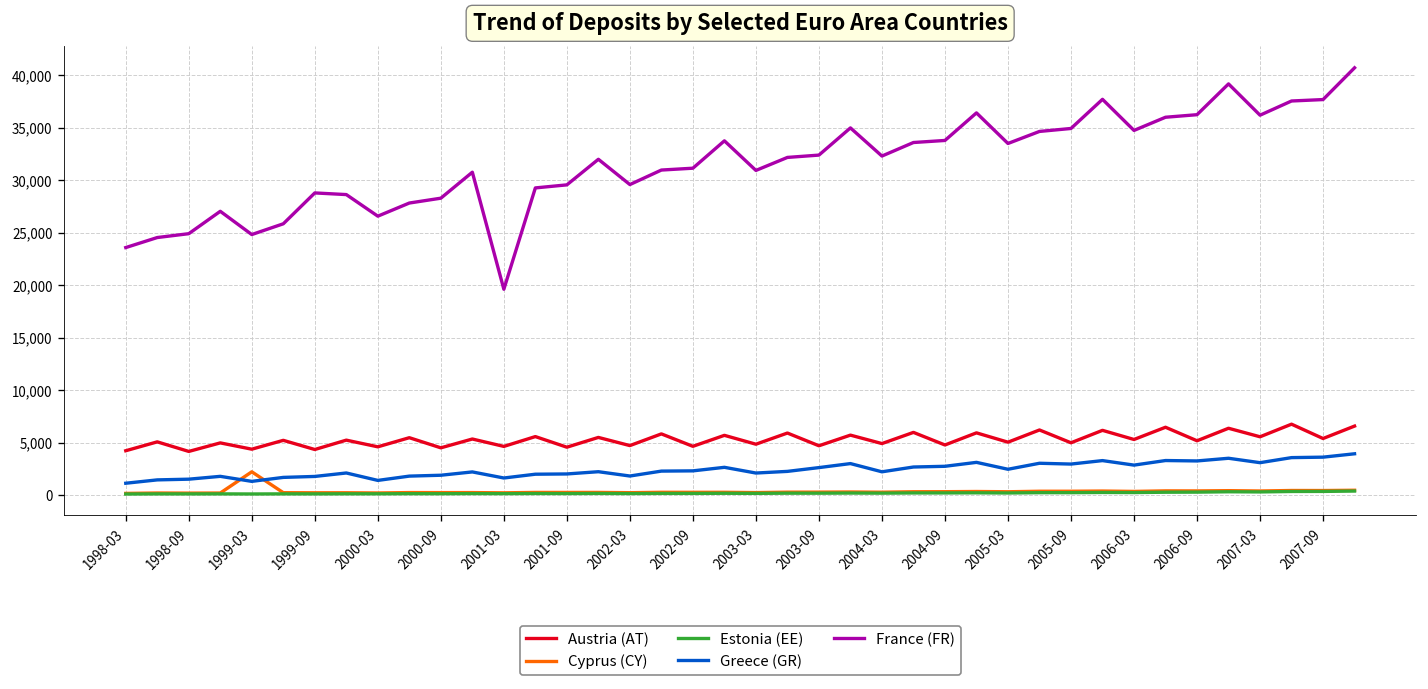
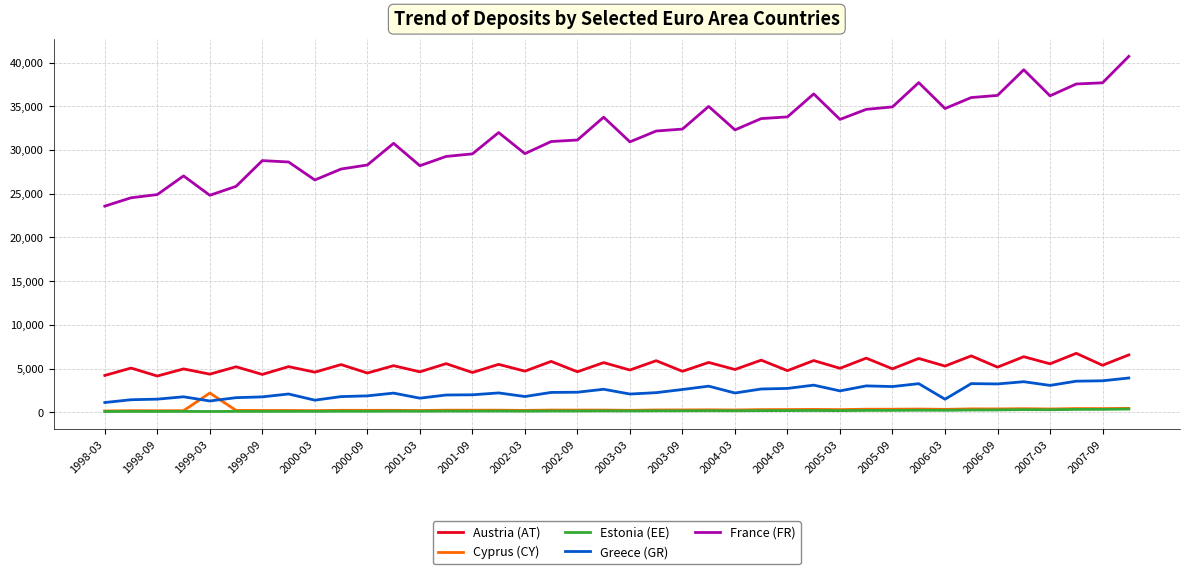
France (FR), 2001-03: 20,000 -> 28,000
Greece (GR), 2006-03: 3,000 -> 2,000
